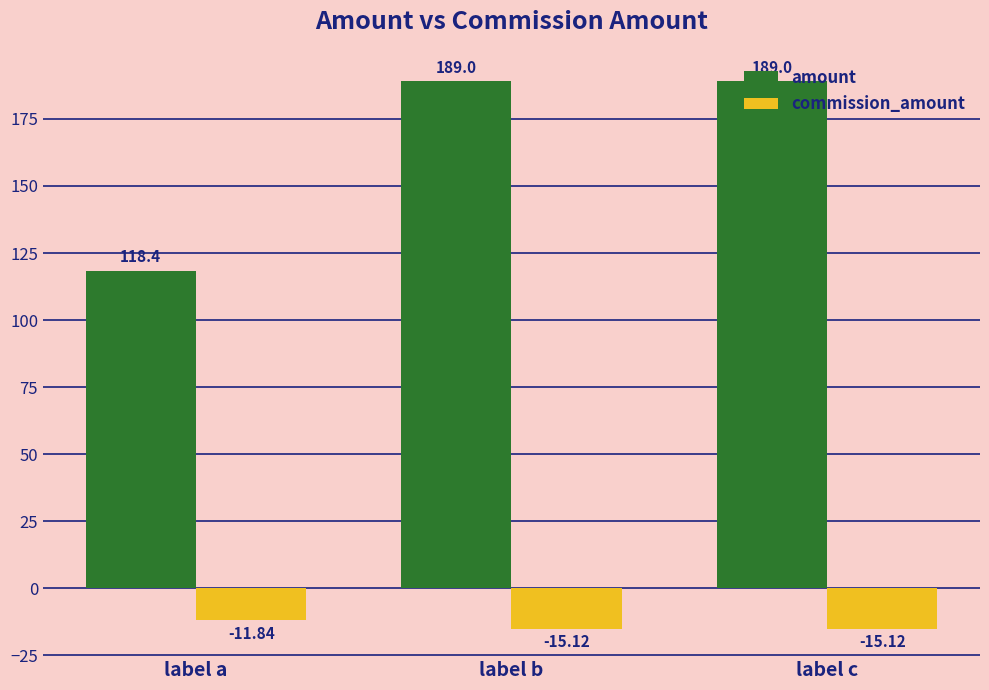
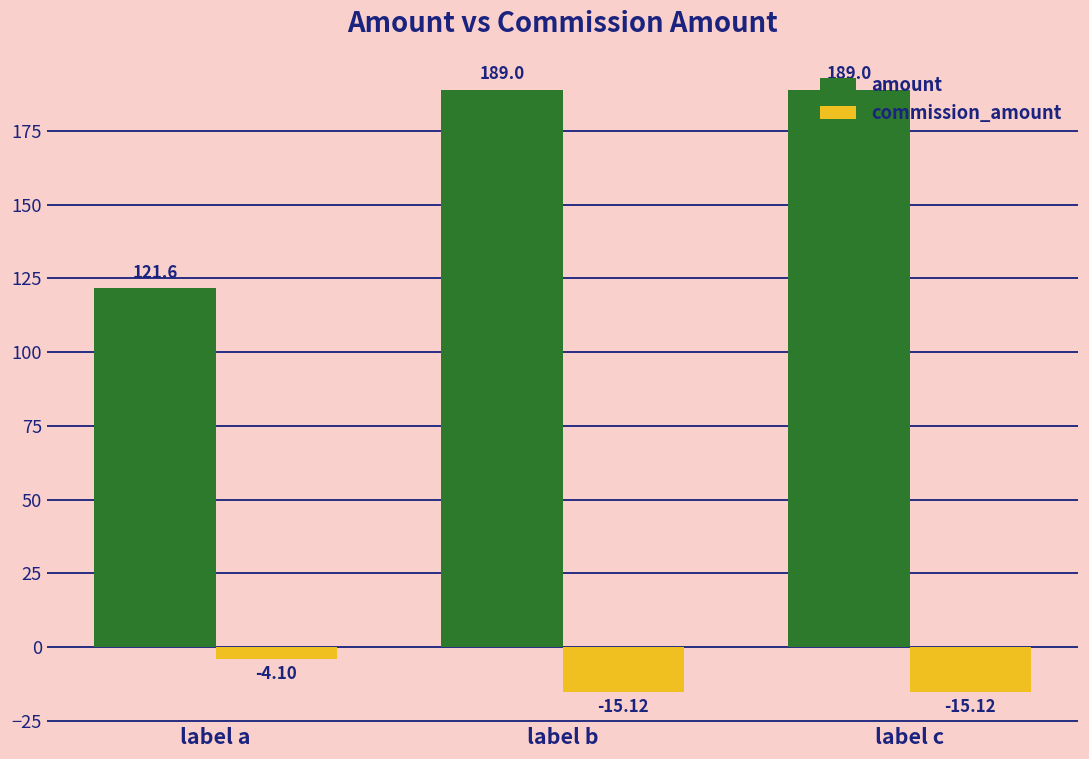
amount, label a: 118.4 -> 121.6
commission_amount, label a: -11.84 -> -4.10
